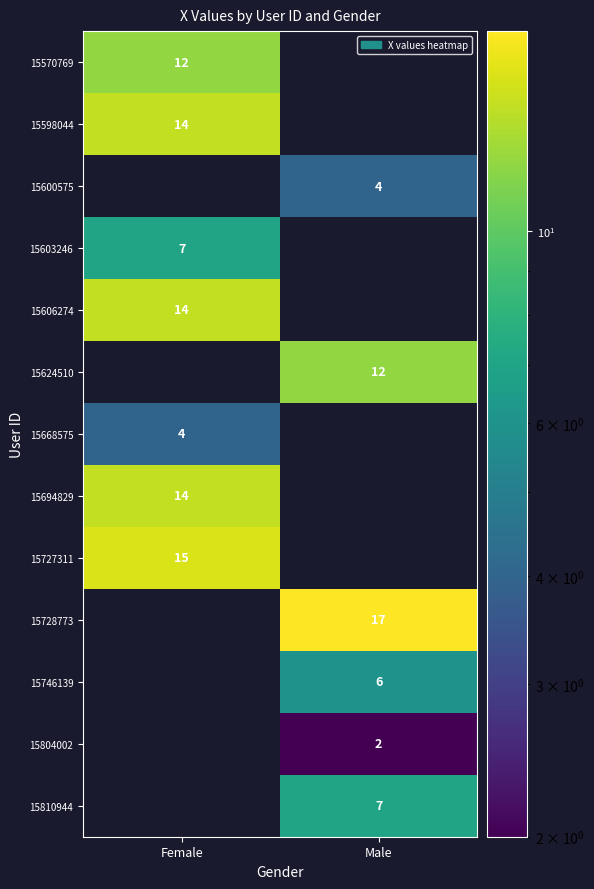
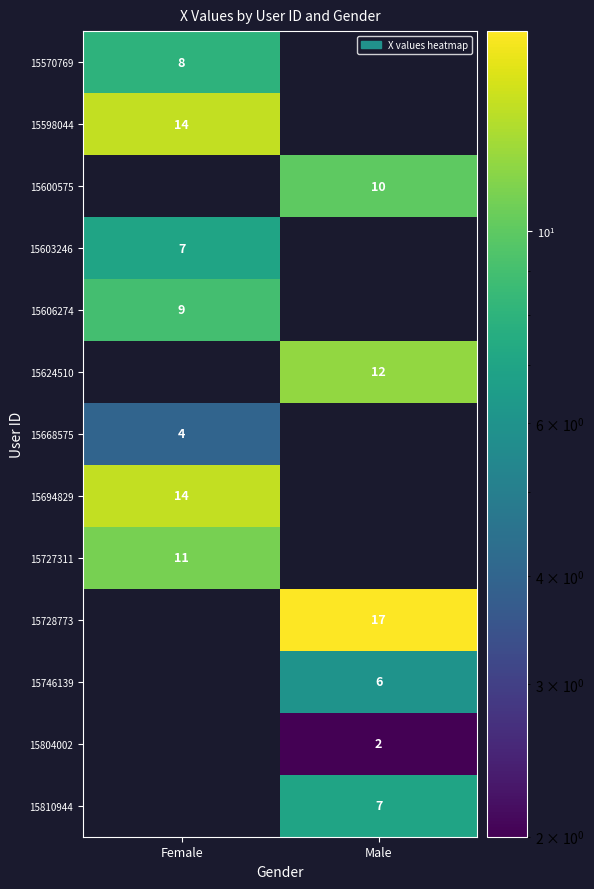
15570769, Female: 12 -> 8
15600575, Male: 4 -> 10
15606274, Female: 14 -> 9
15727311, Female: 15 -> 11
